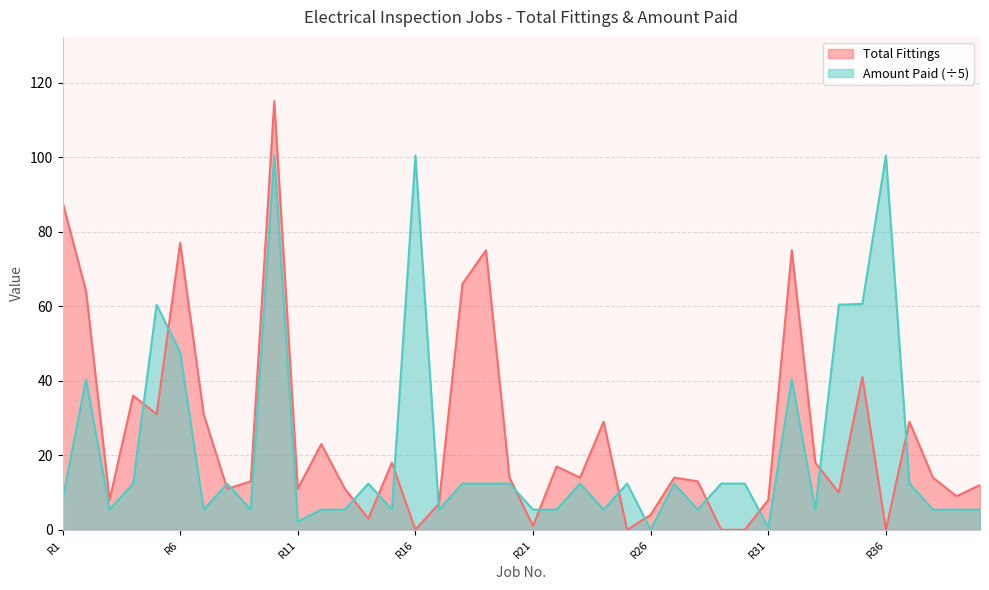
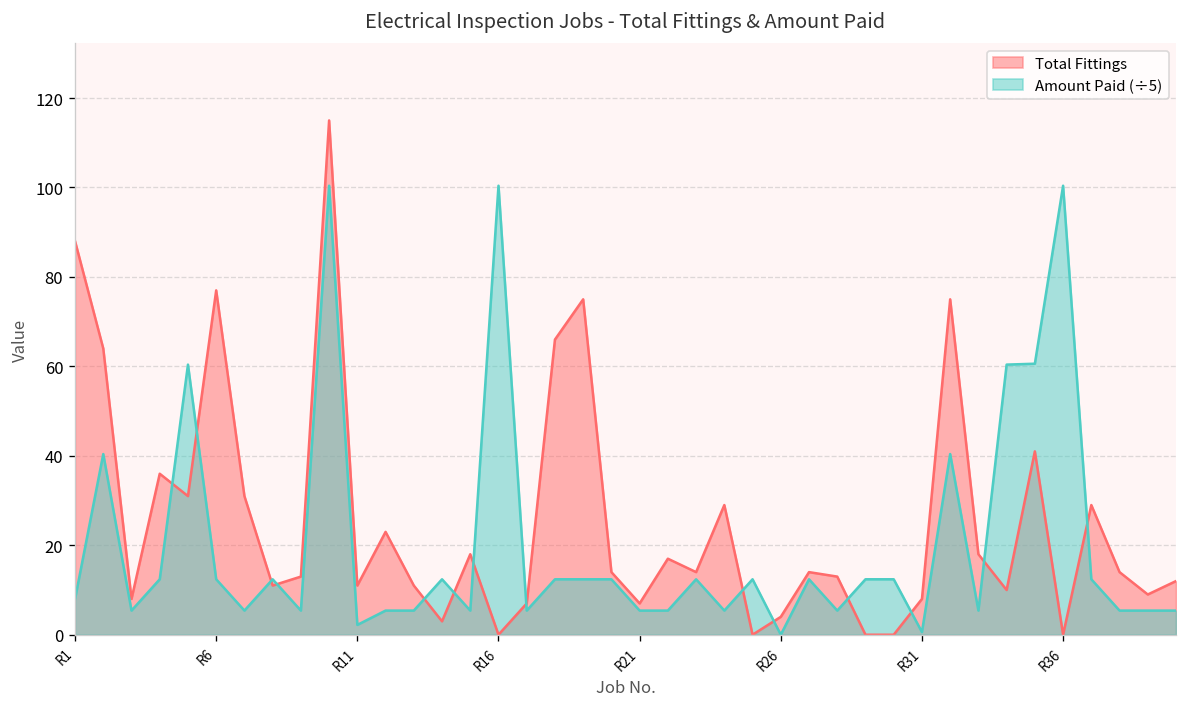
Amount Paid (÷5), R6: 48 -> 12
Total Fittings, R21: 1 -> 7
